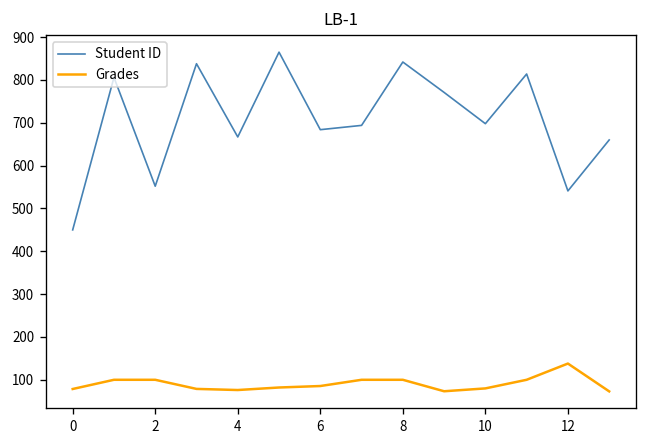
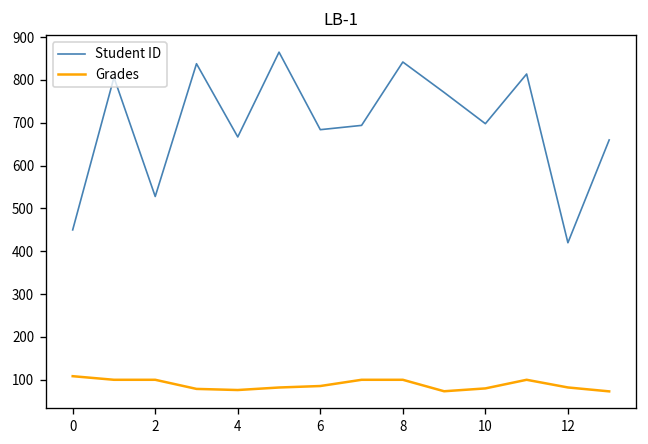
Grades, 0: 80 -> 110
Student ID, 2: 550 -> 530
Student ID, 12: 540 -> 420
Grades, 12: 140 -> 80
